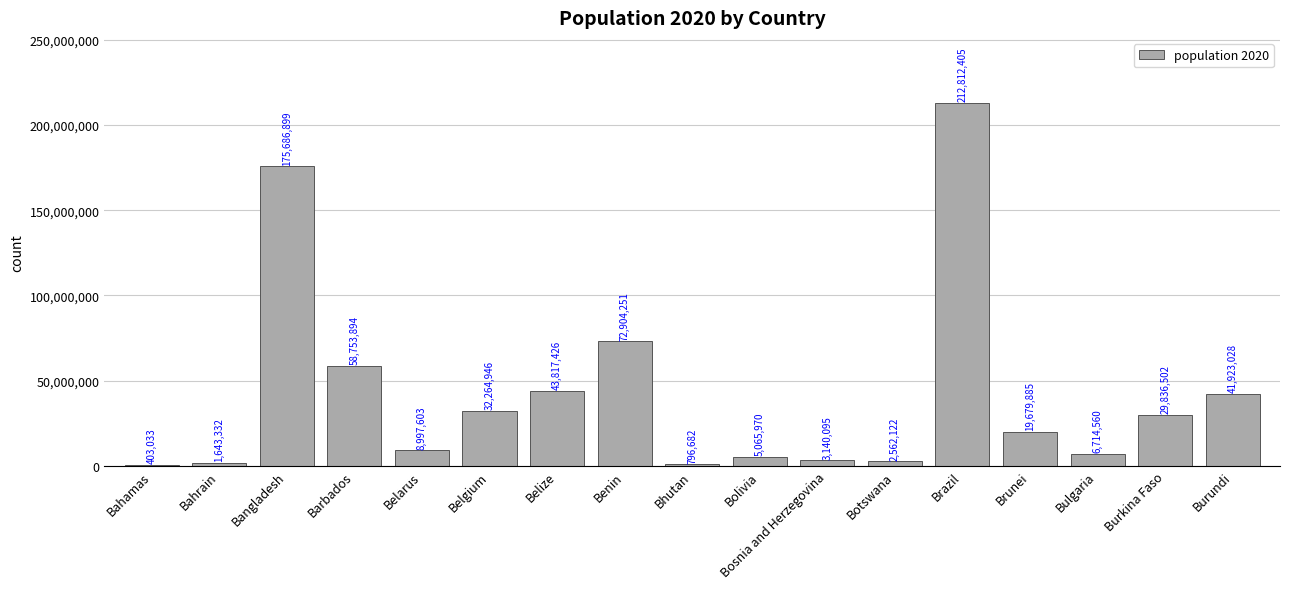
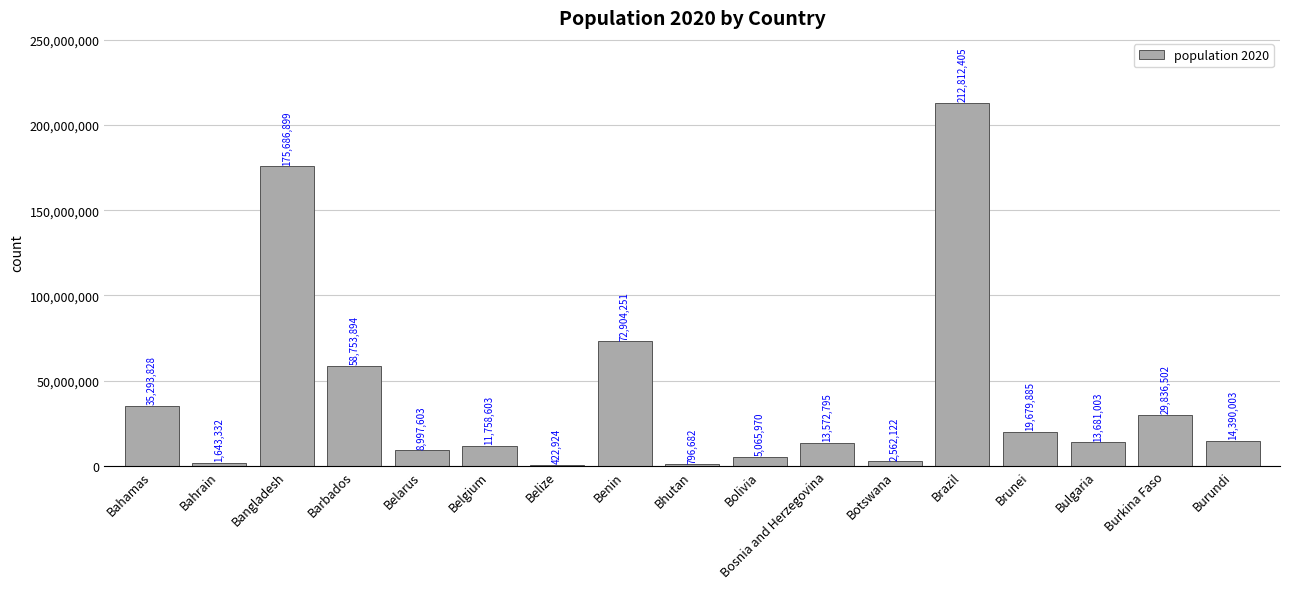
Bahamas: 403,033 -> 35,293,828
Belgium: 32,264,946 -> 11,758,603
Belize: 43,817,426 -> 422,924
Bosnia and Herzegovina: 3,140,095 -> 13,572,795
Bulgaria: 6,714,560 -> 13,681,003
Burundi: 41,923,028 -> 14,390,003
